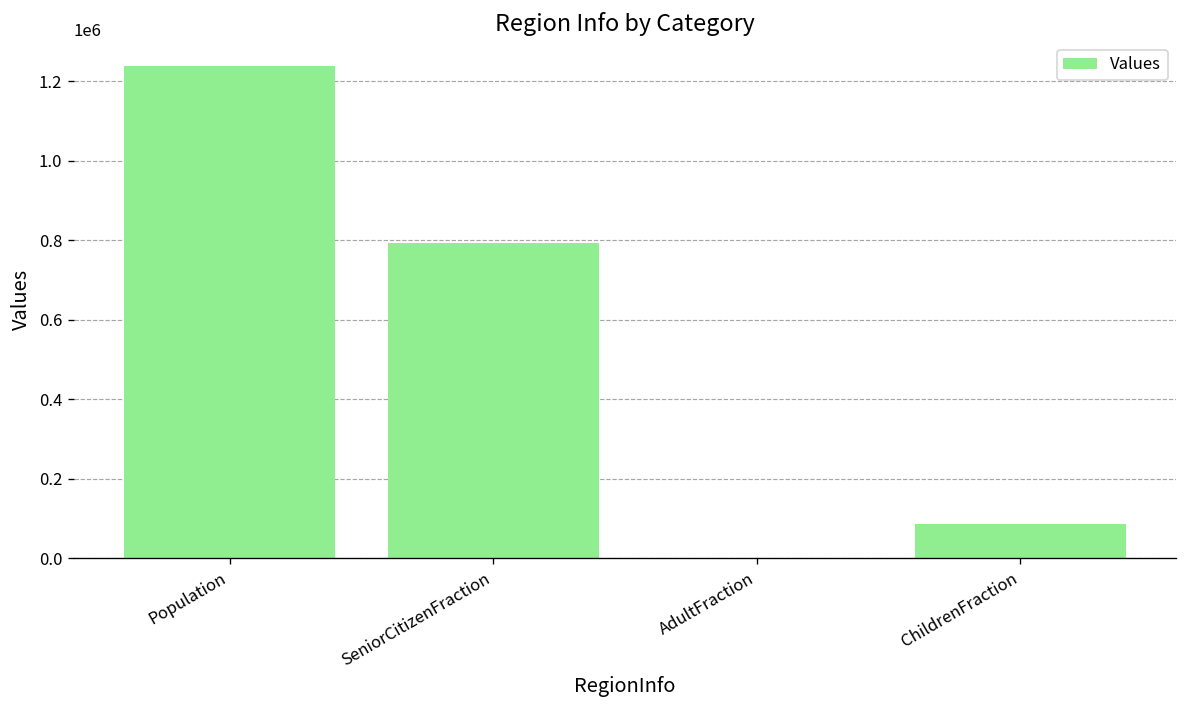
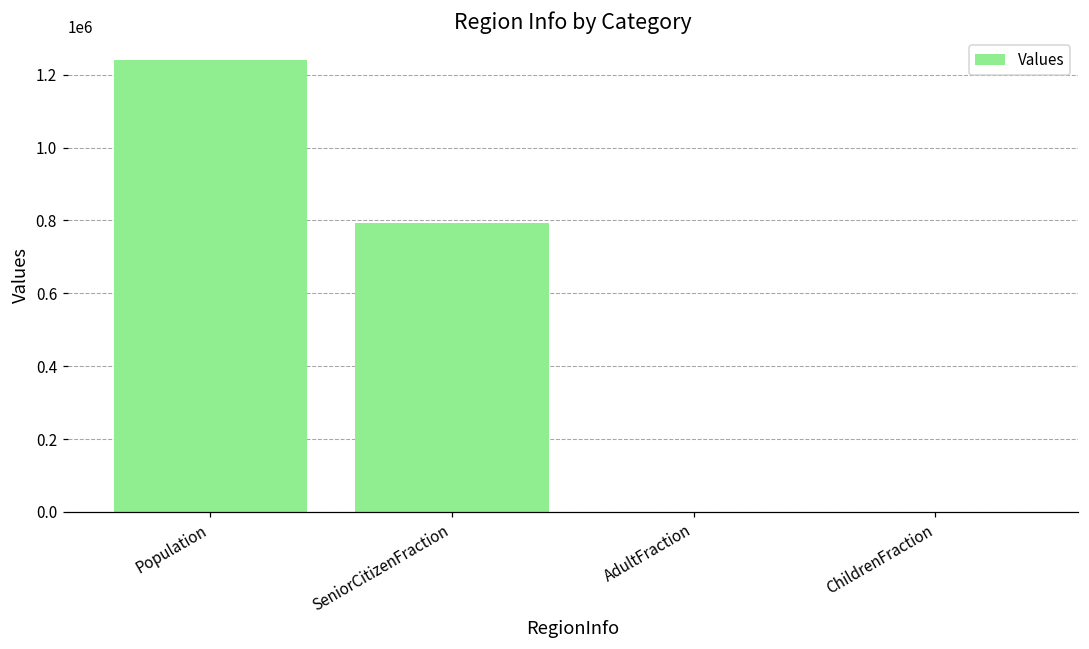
ChildrenFraction: 90000 -> 0
